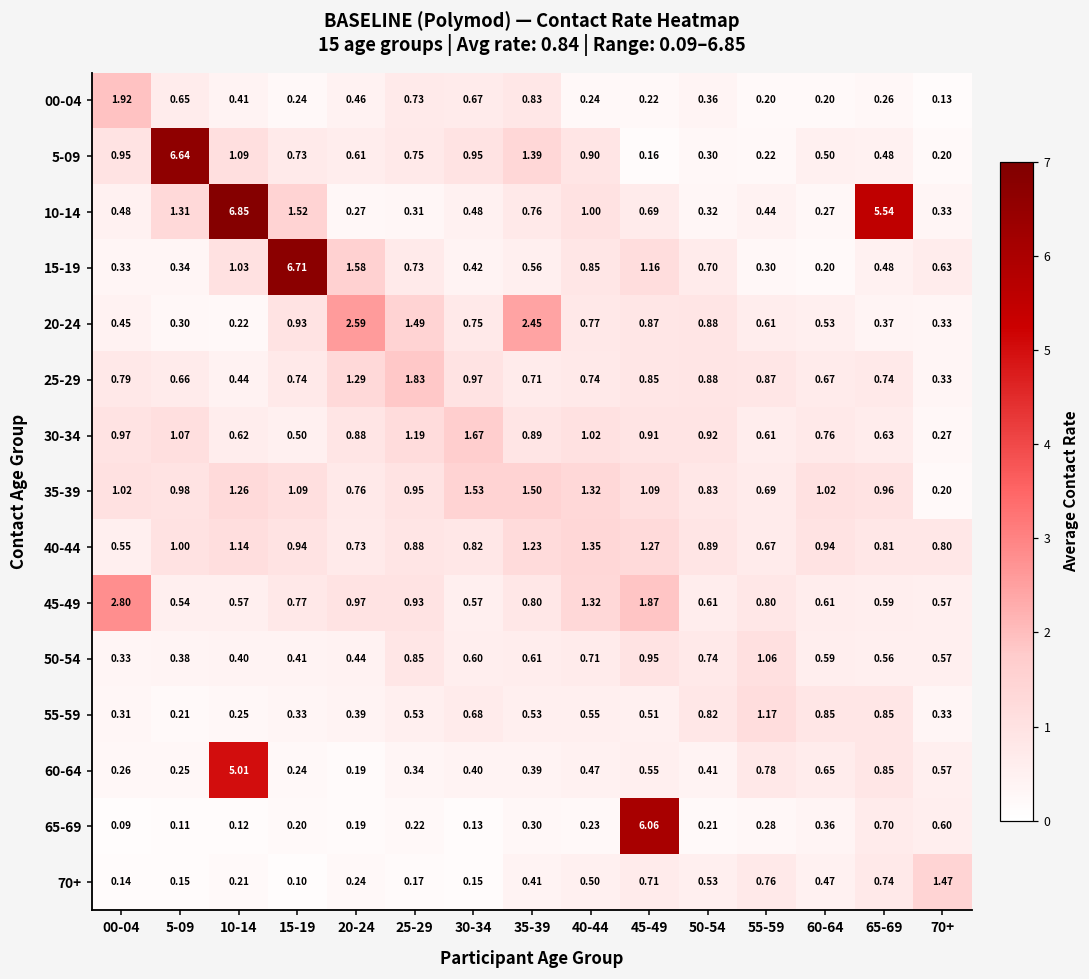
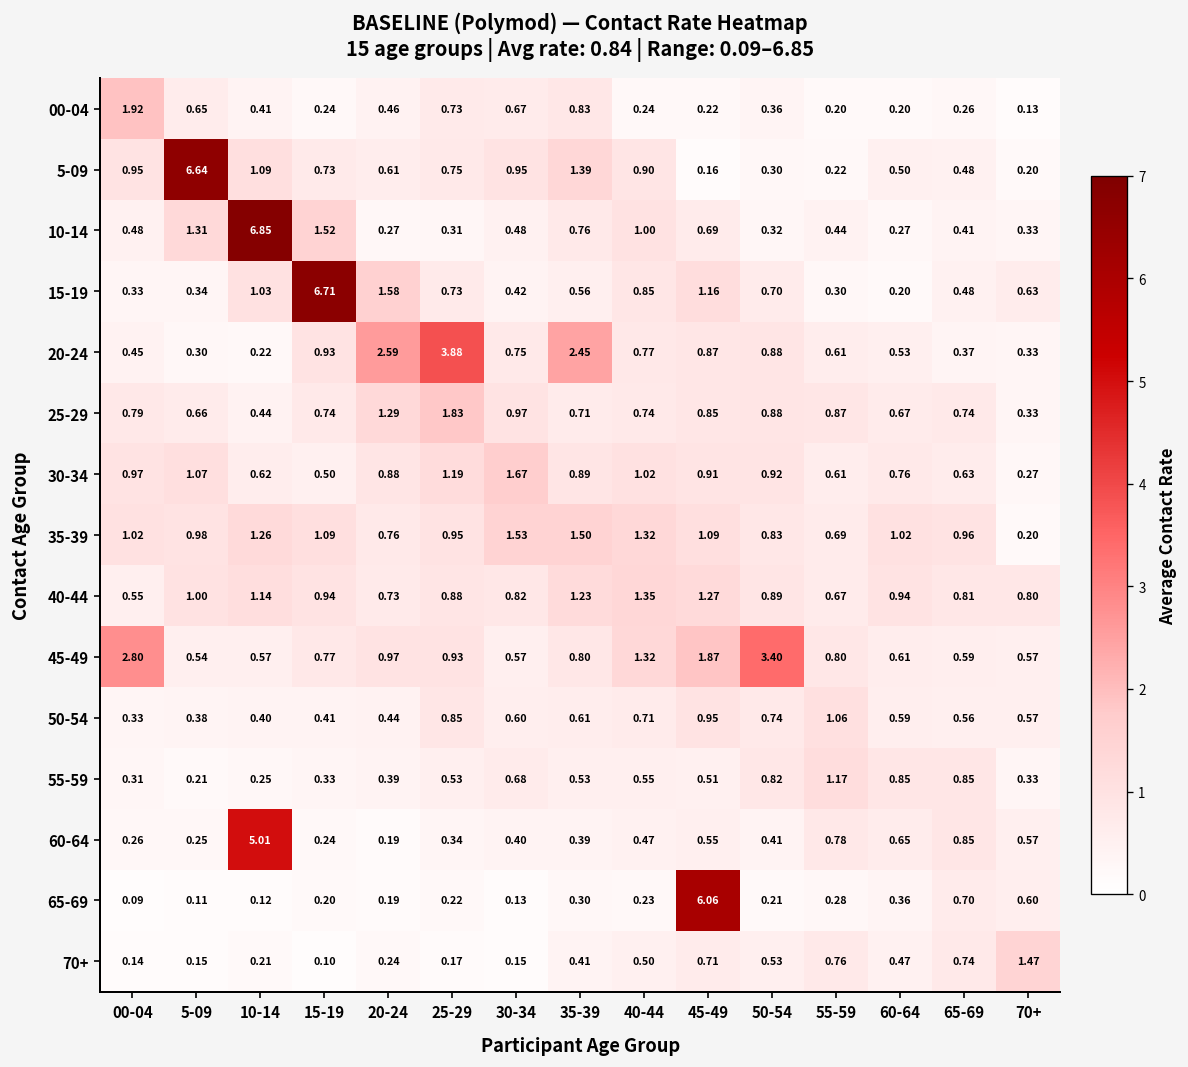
10-14, 65-69: 5.54 -> 0.41
20-24, 25-29: 1.49 -> 3.88
45-49, 50-54: 0.61 -> 3.40
